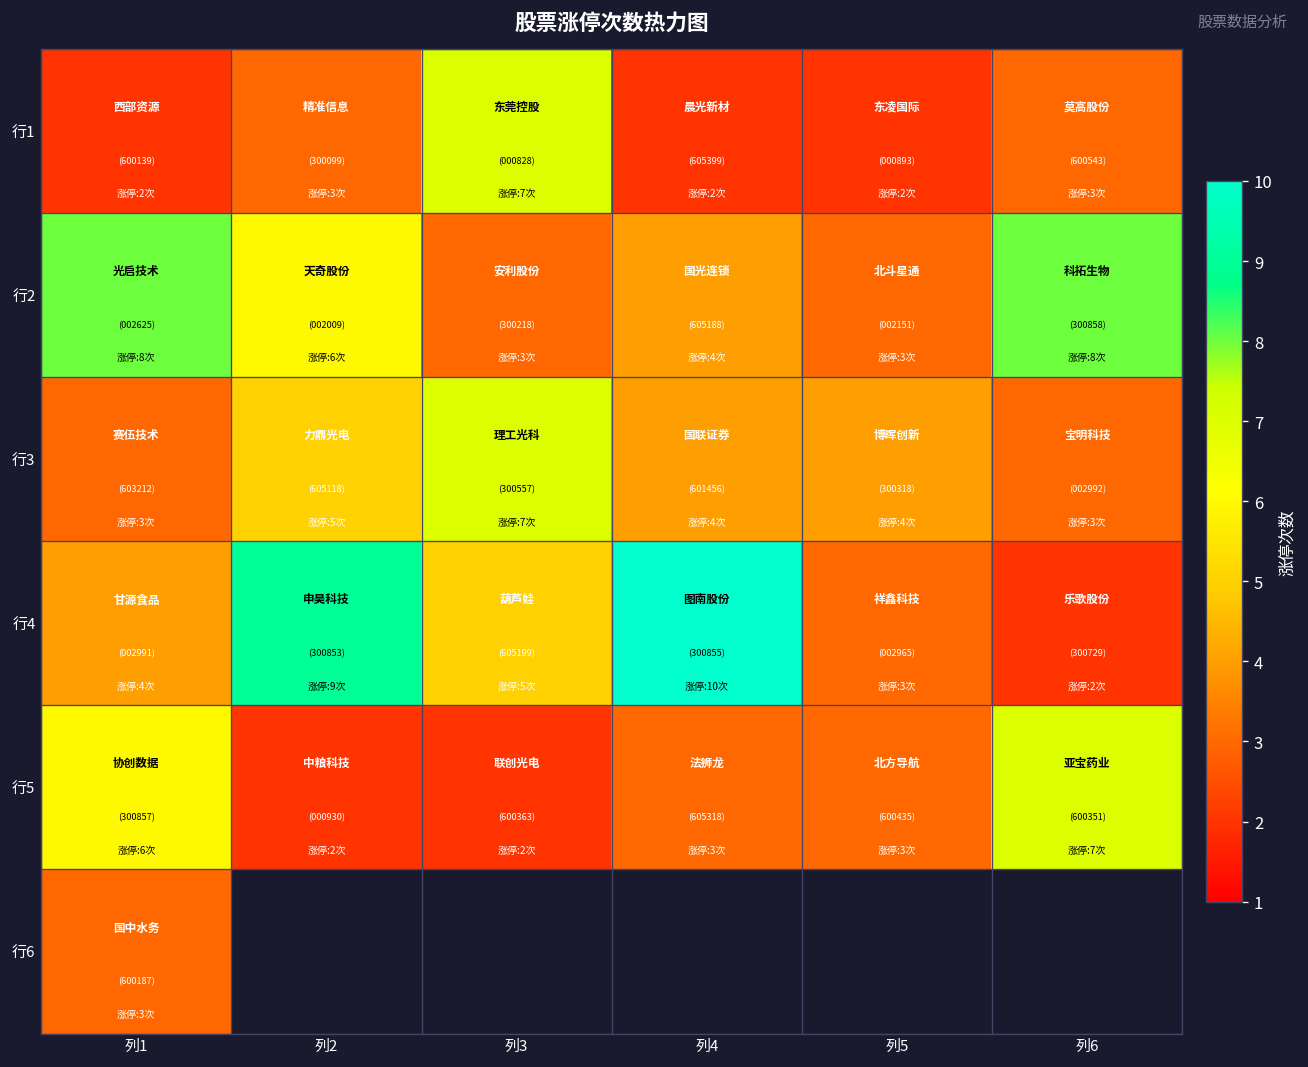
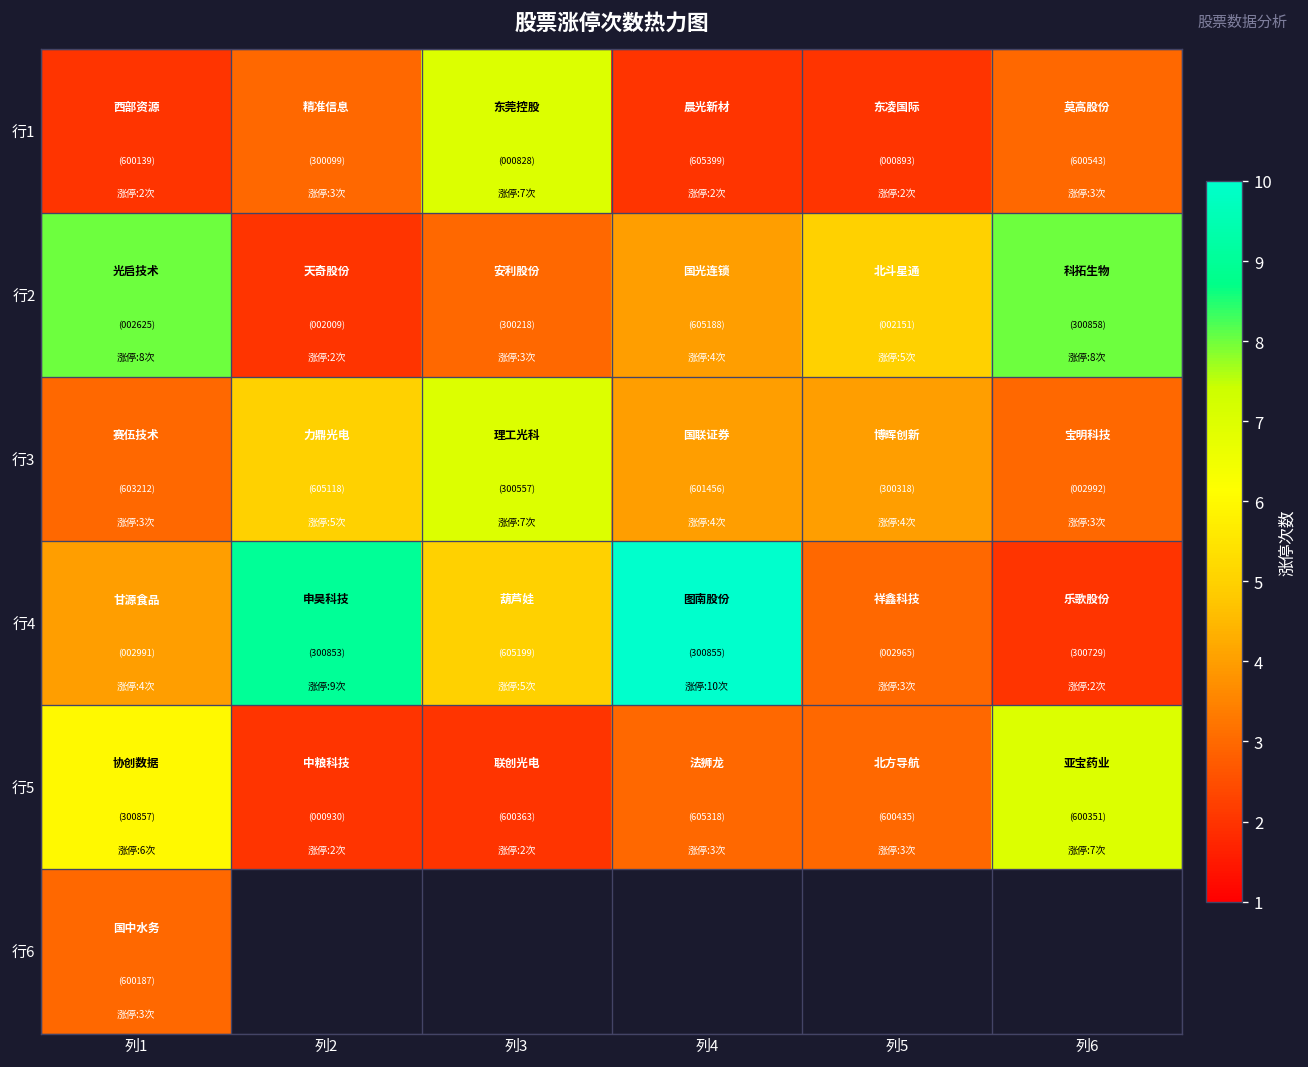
行2, 列2: 6次 -> 2次
行2, 列5: 3次 -> 5次
